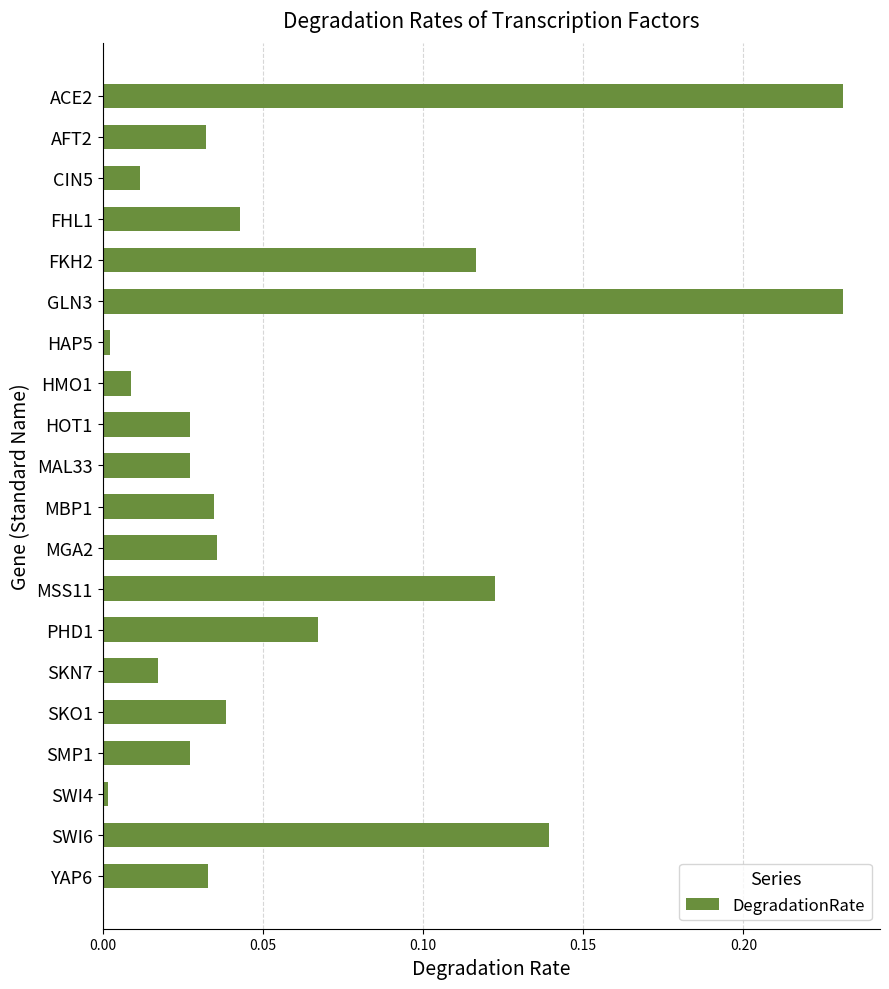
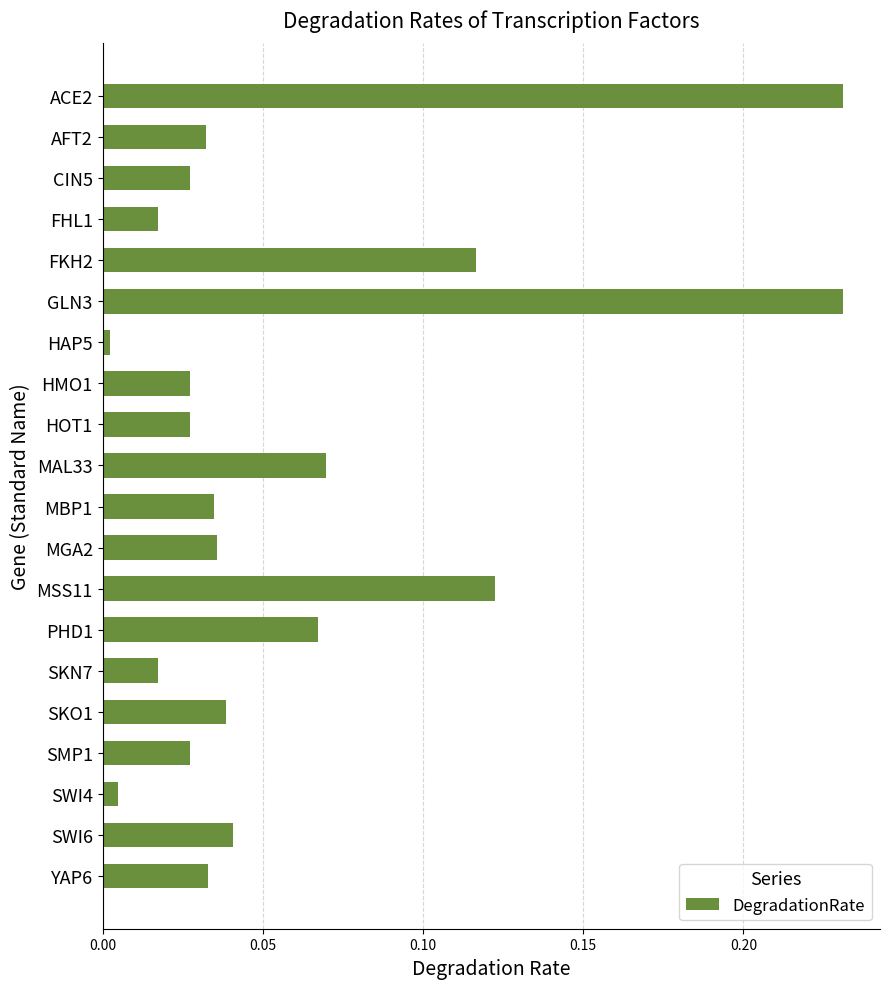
CIN5: 0.012 -> 0.027
FHL1: 0.043 -> 0.017
HMO1: 0.009 -> 0.027
MAL33: 0.027 -> 0.070
SWI4: 0.002 -> 0.005
SWI6: 0.139 -> 0.041
